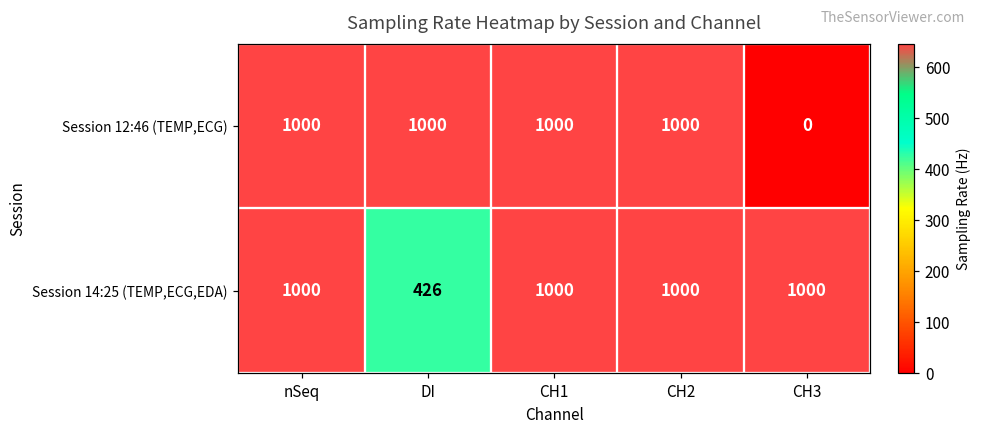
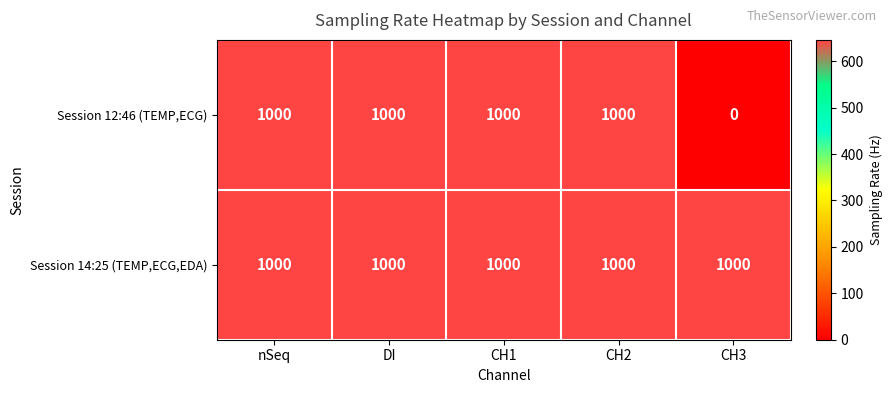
Session 14:25 (TEMP,ECG,EDA), DI: 426 -> 1000
